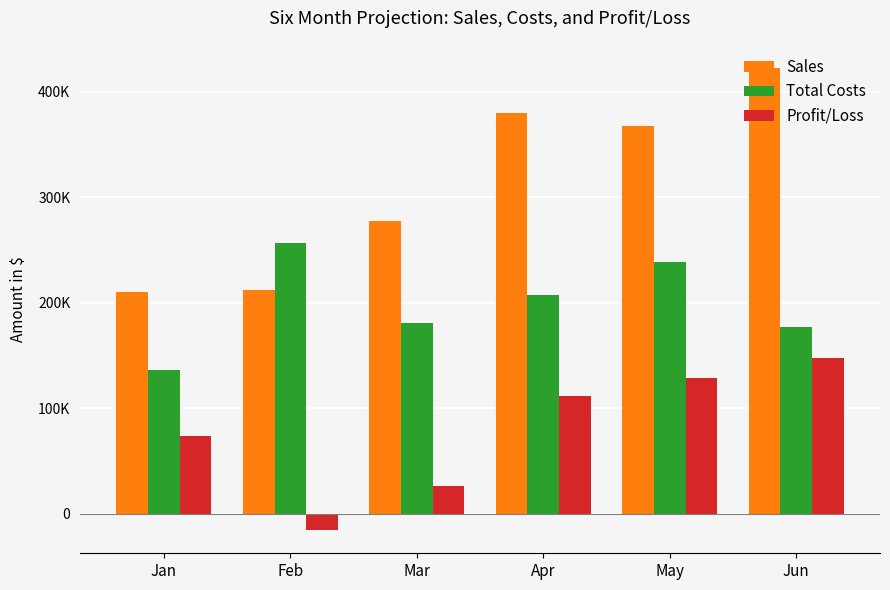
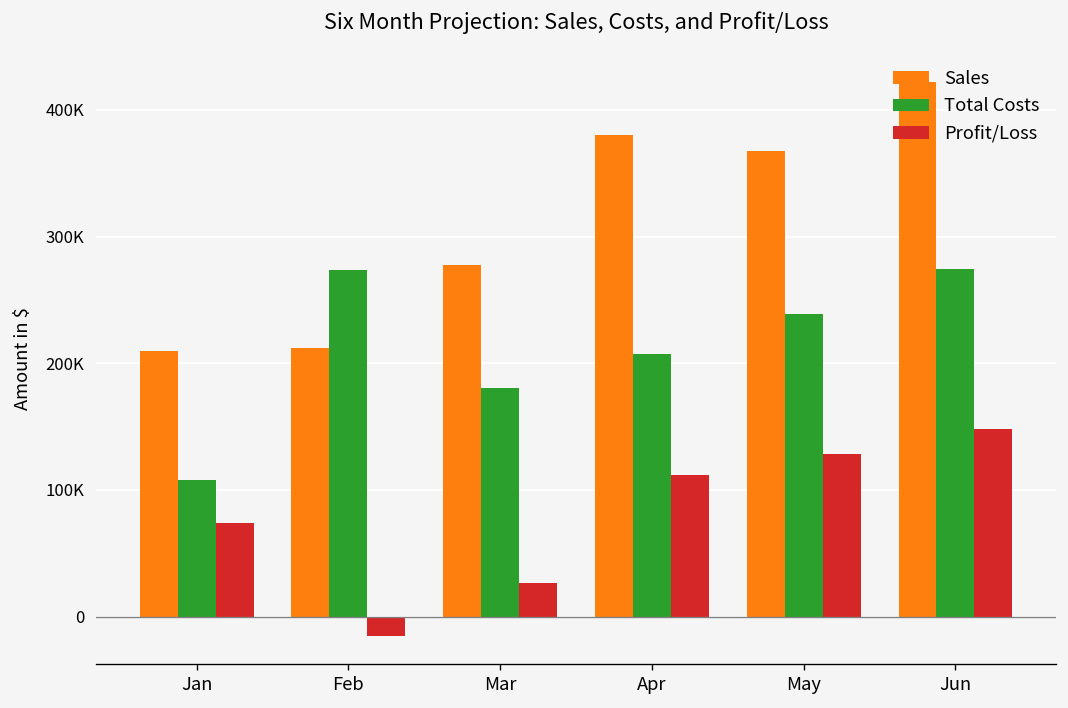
Total Costs, Jan: 137000 -> 108000
Total Costs, Feb: 257000 -> 274000
Total Costs, Jun: 177000 -> 275000
